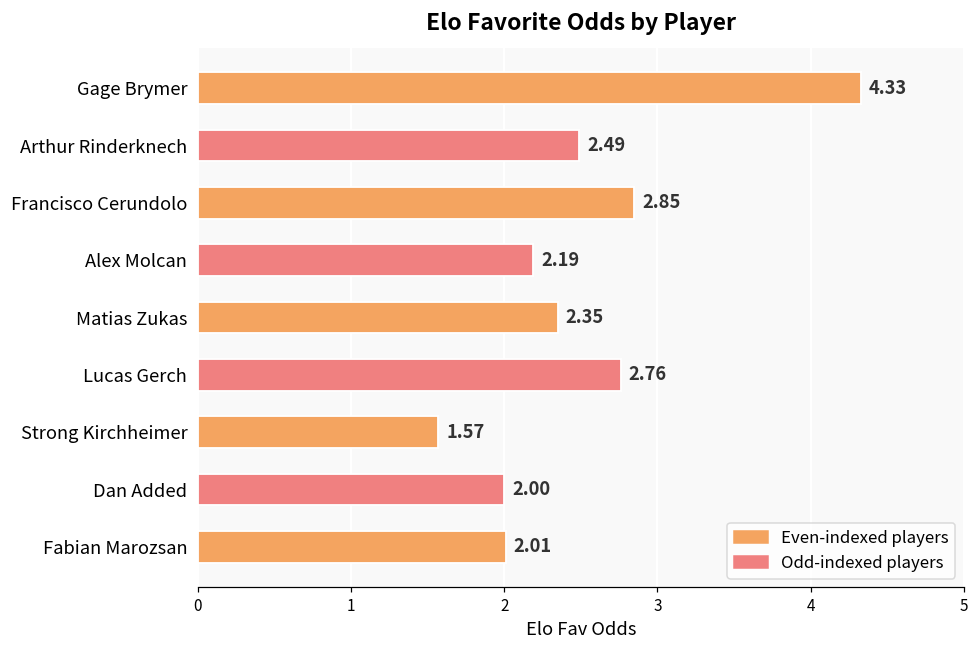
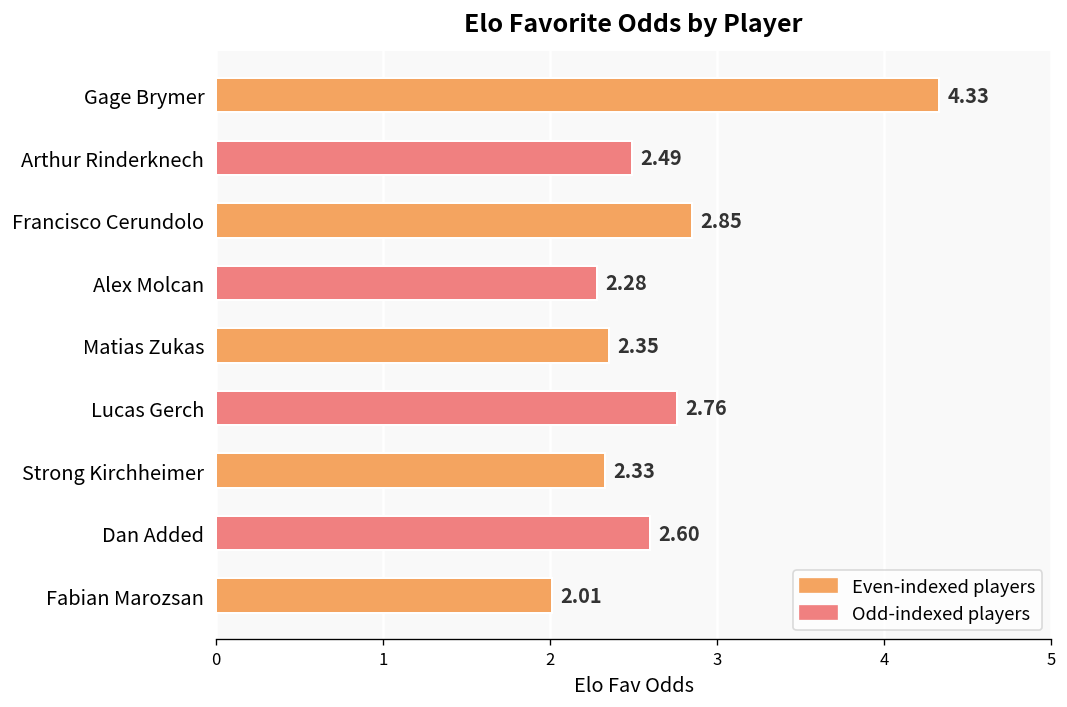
Alex Molcan: 2.19 -> 2.28
Strong Kirchheimer: 1.57 -> 2.33
Dan Added: 2.00 -> 2.60
